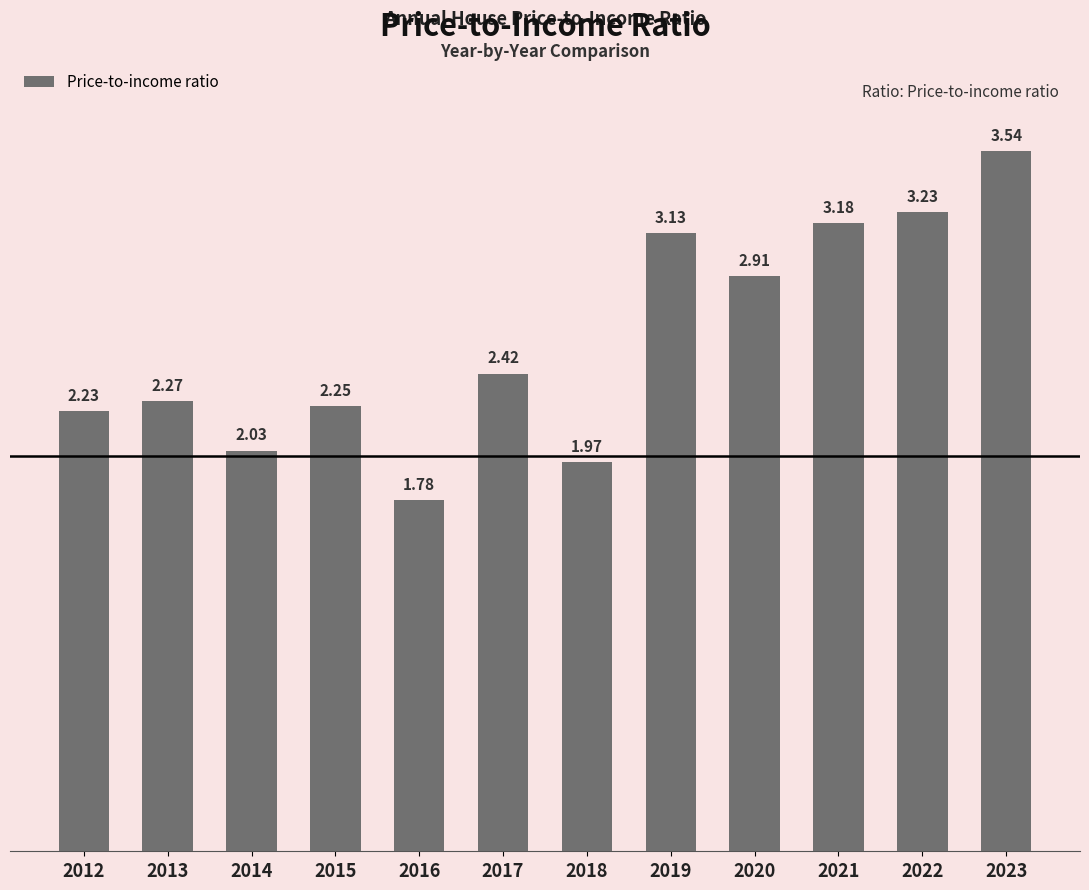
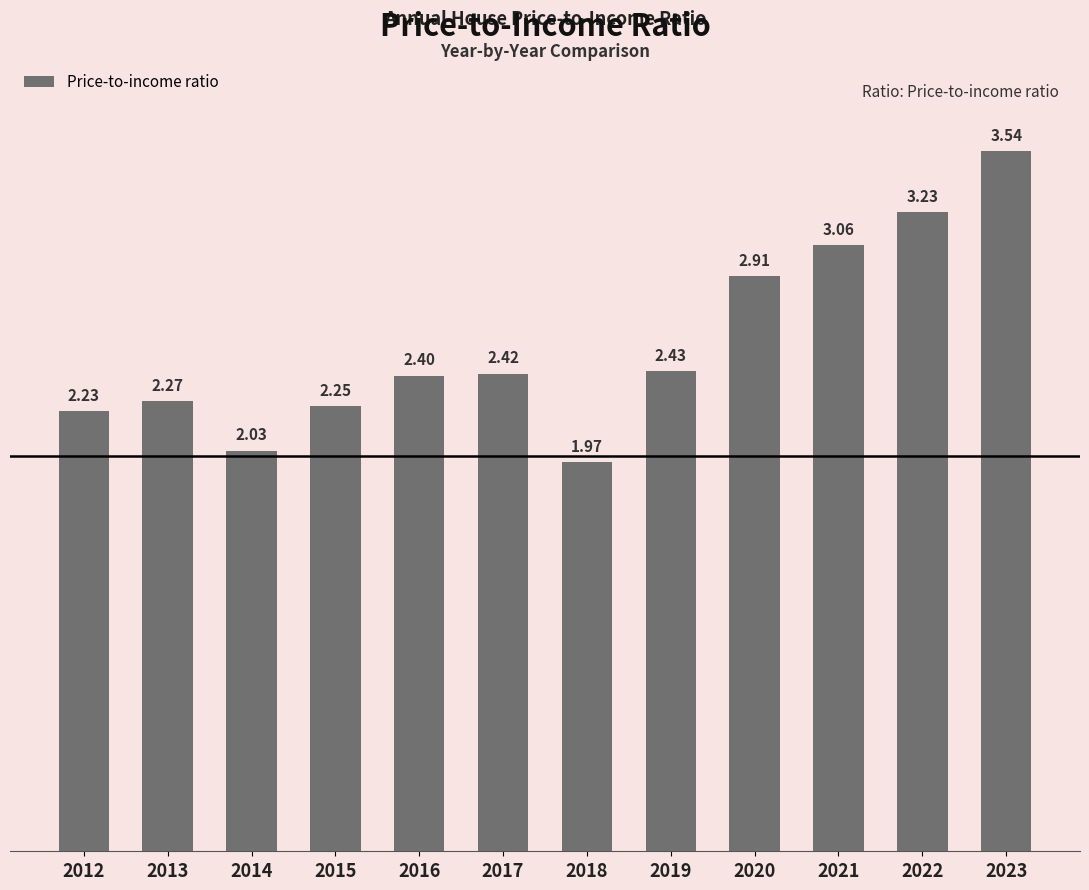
2016: 1.78 -> 2.40
2019: 3.13 -> 2.43
2021: 3.18 -> 3.06
